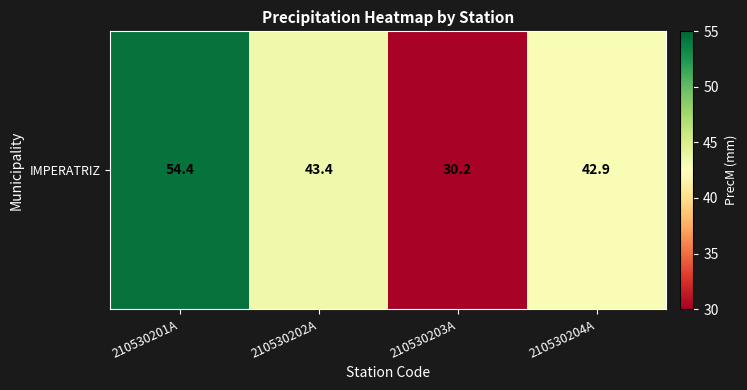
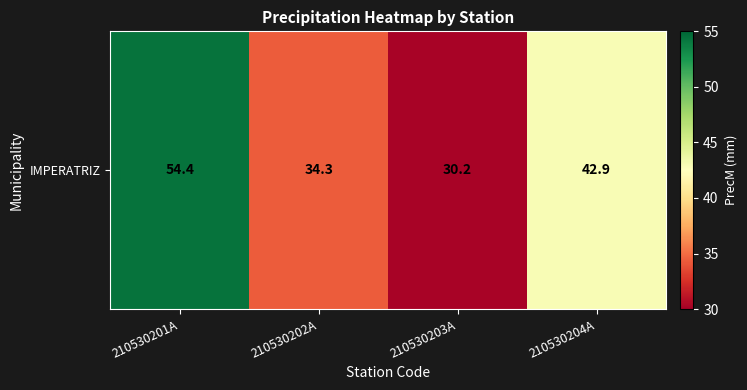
IMPERATRIZ, 210530202A: 43.4 -> 34.3
